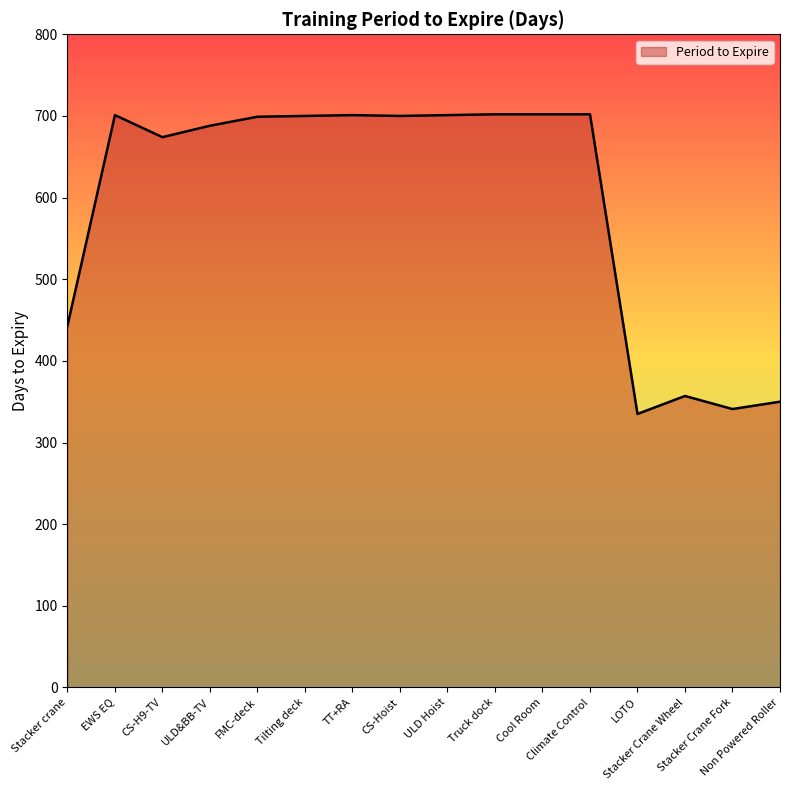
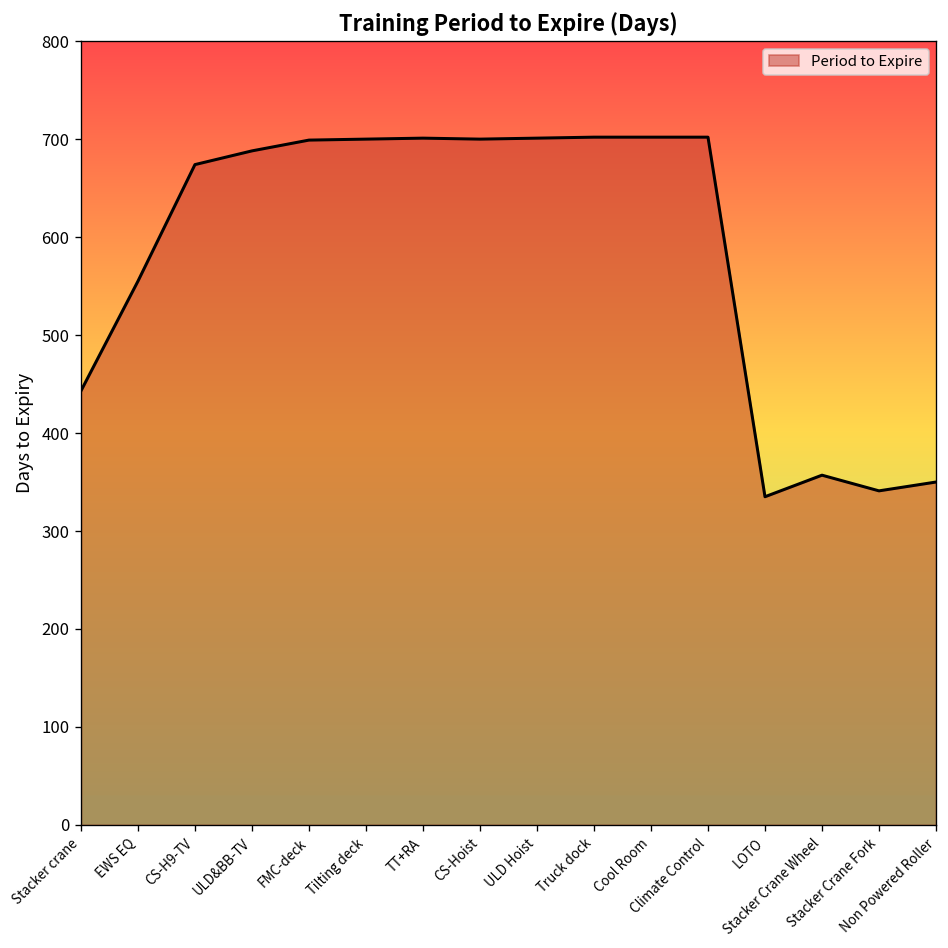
EWS EQ: 700 -> 560
